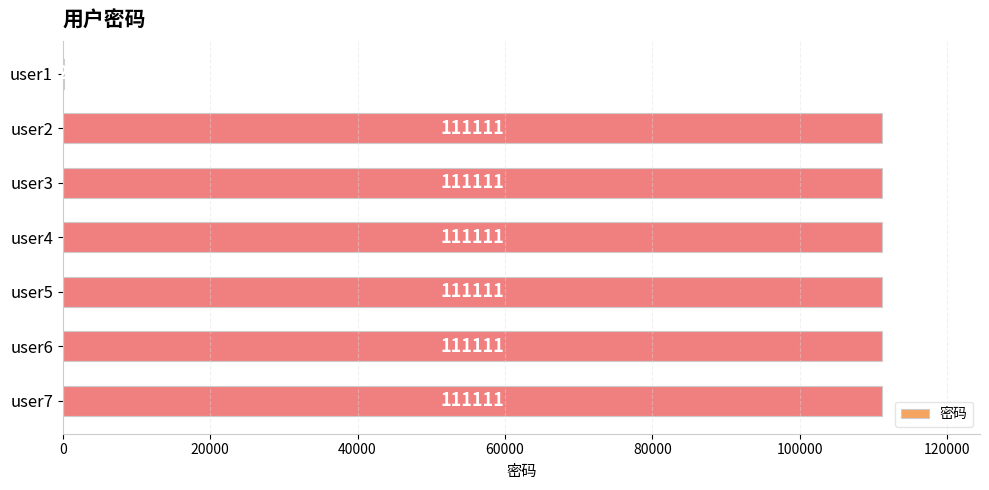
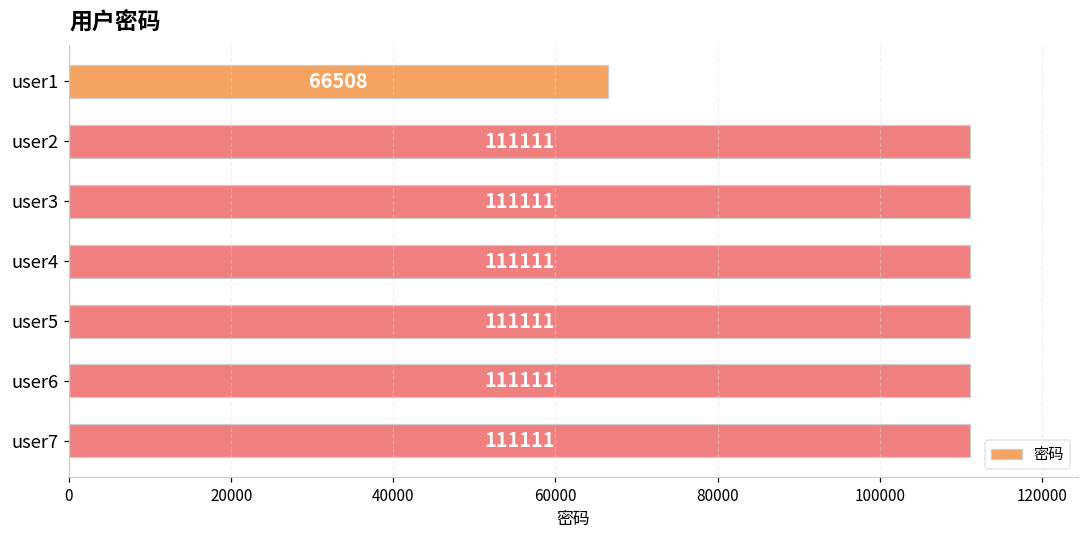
user1: 0 -> 67000
